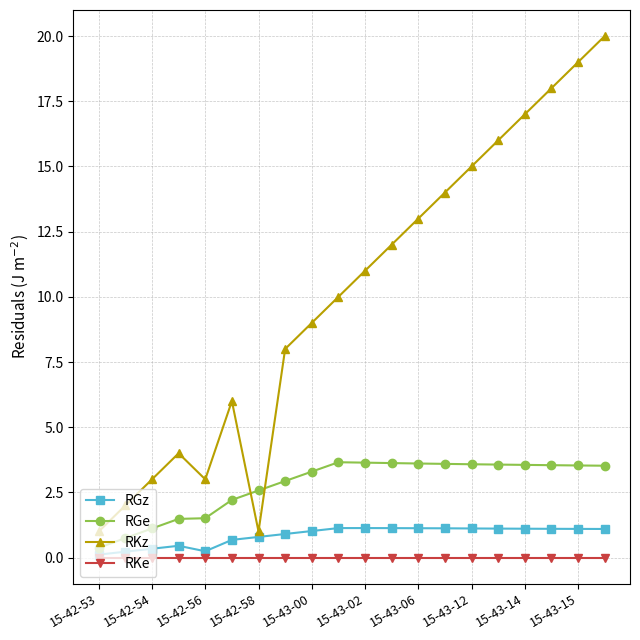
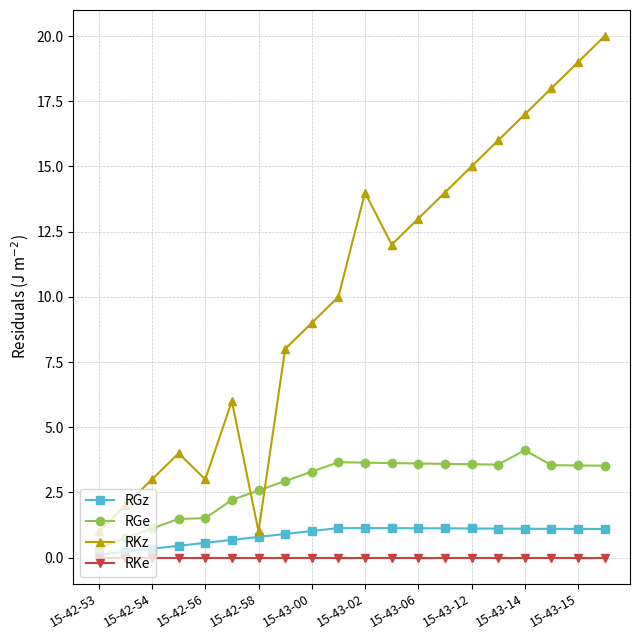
RGz, 15-42-56: 0.2 -> 0.6
RKz, 15-43-02: 11 -> 14
RGe, 15-43-14: 3.6 -> 4.1
